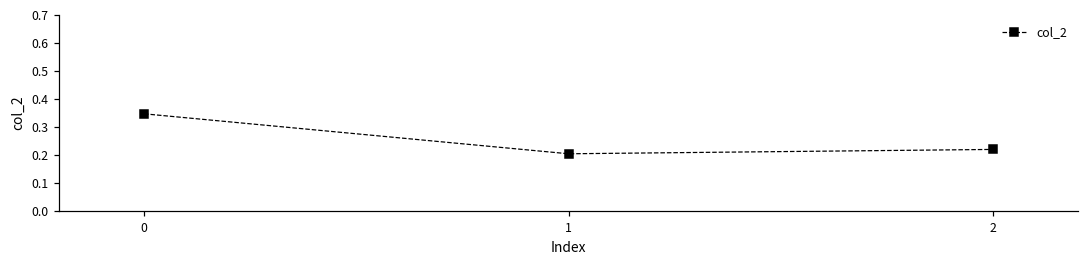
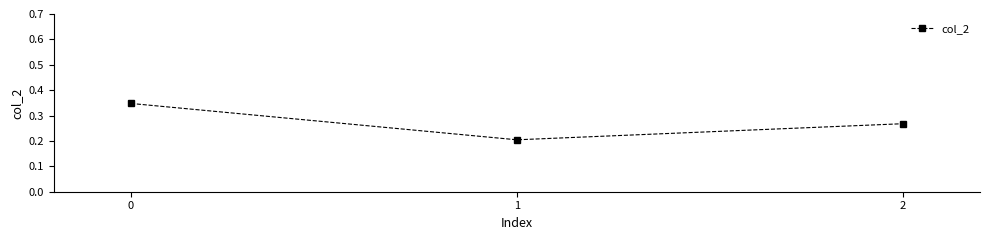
2: 0.22 -> 0.27
